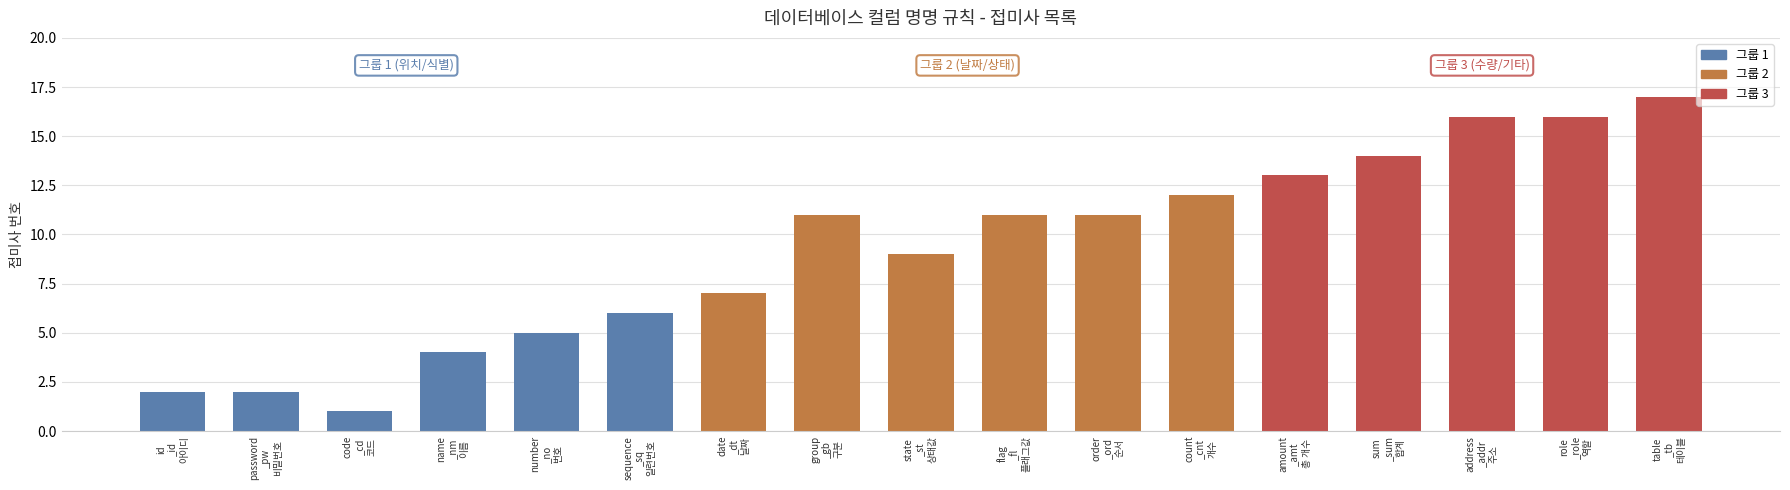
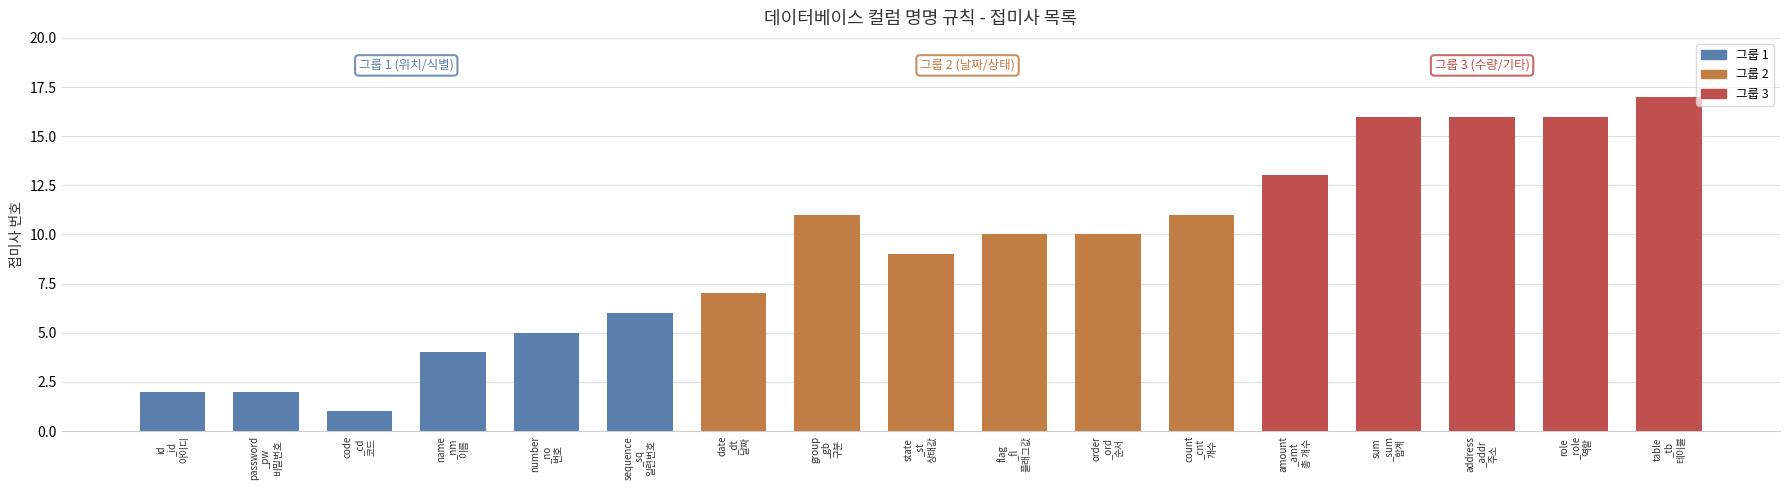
flag _fl 플래그값: 11 -> 10
order _ord 순서: 11 -> 10
count _cnt 개수: 12 -> 11
sum _sum 합계: 14 -> 16
